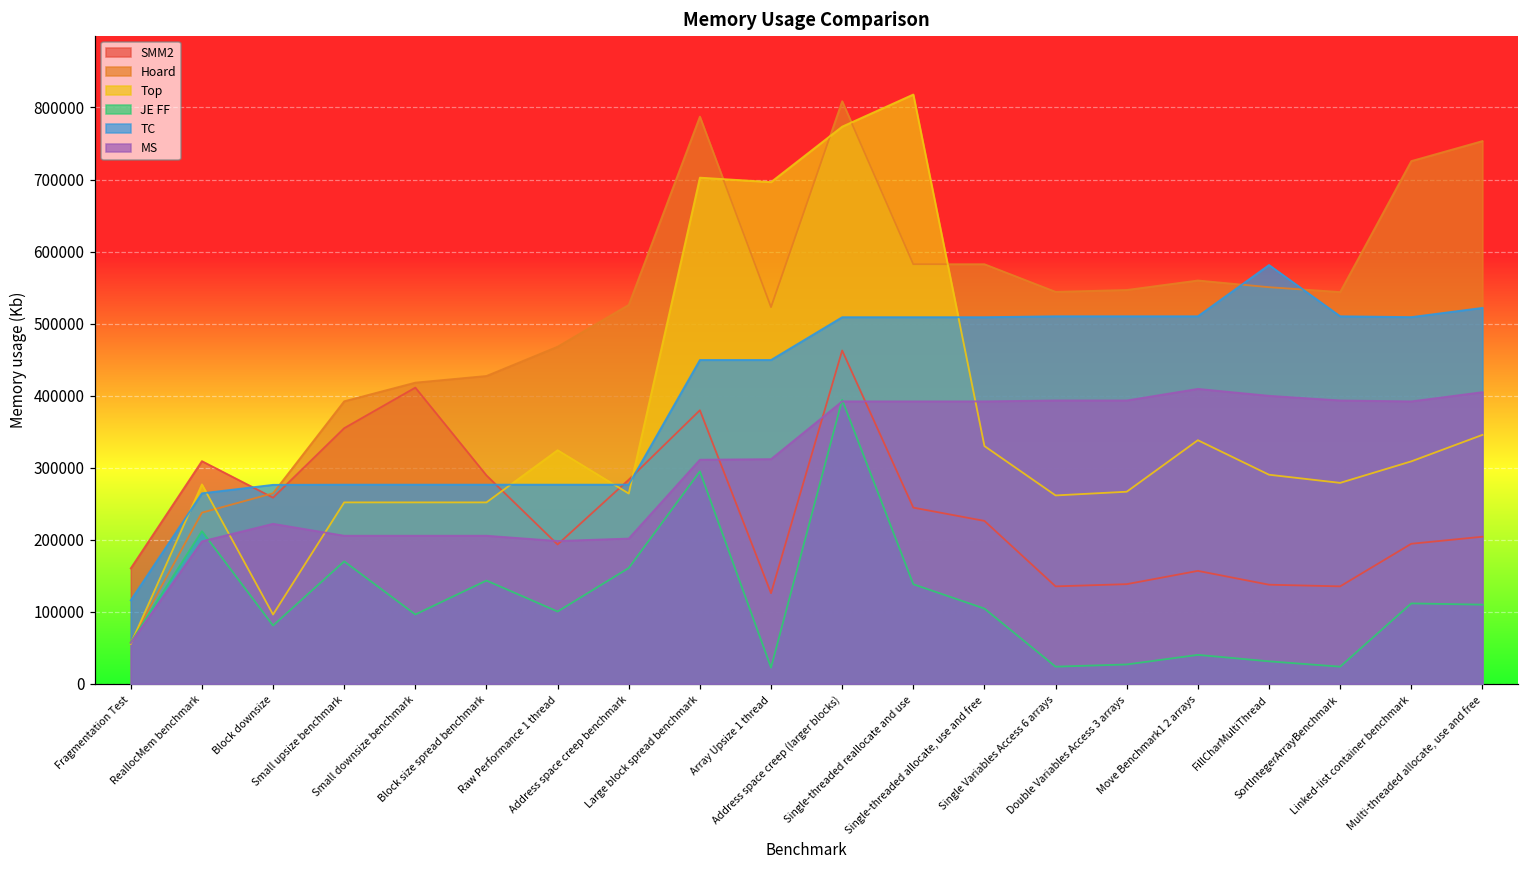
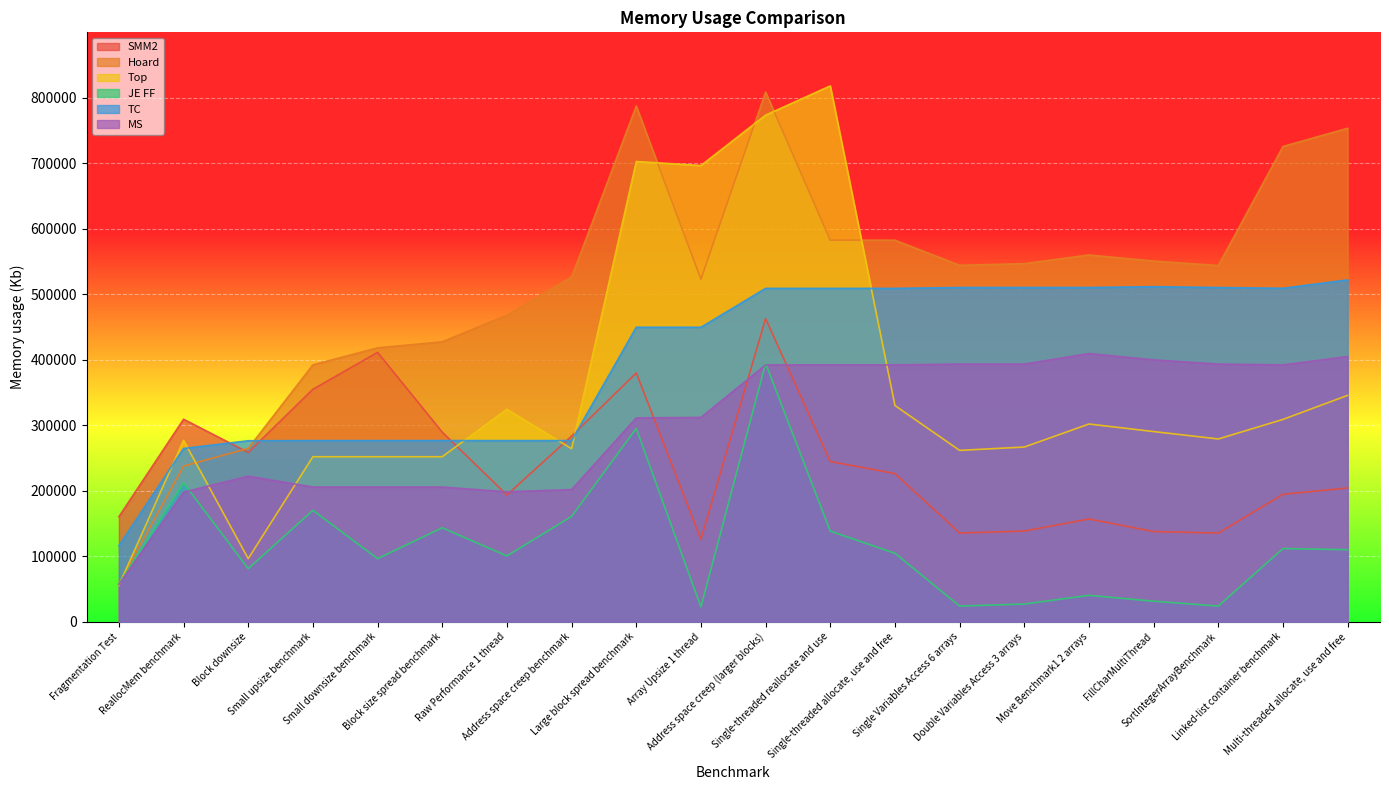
Top, Move Benchmark1 2 arrays: 340000 -> 300000
TC, FillCharMultiThread: 580000 -> 510000
